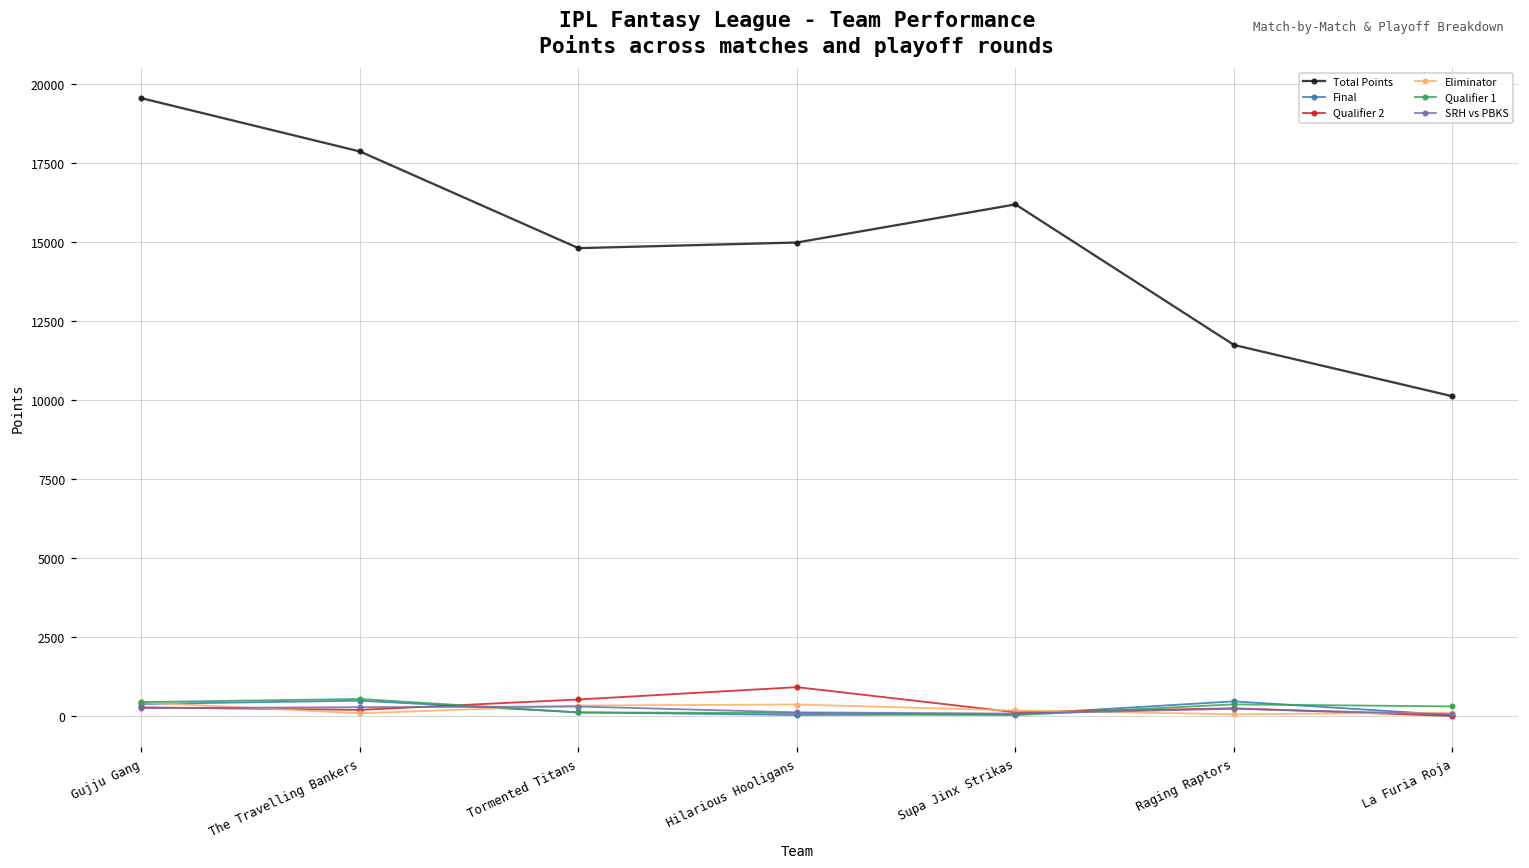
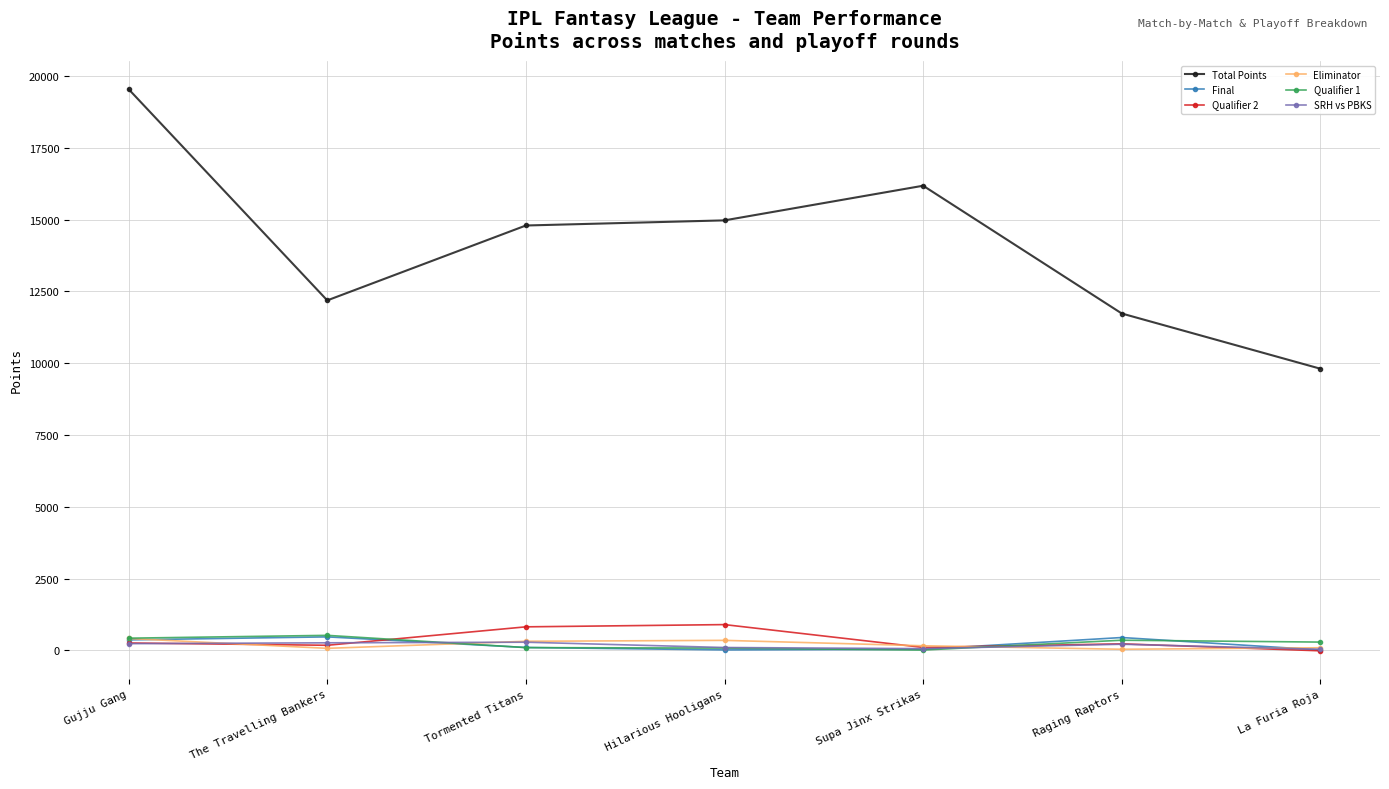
Total Points, The Travelling Bankers: 17900 -> 12200
Qualifier 2, Tormented Titans: 500 -> 800
Total Points, La Furia Roja: 10100 -> 9800
